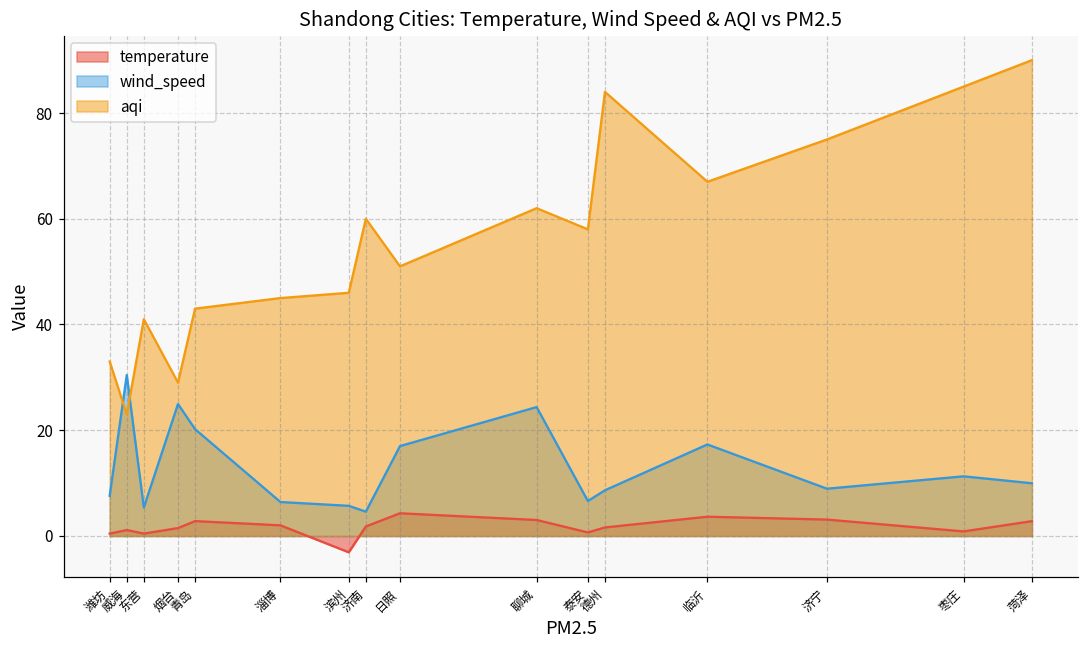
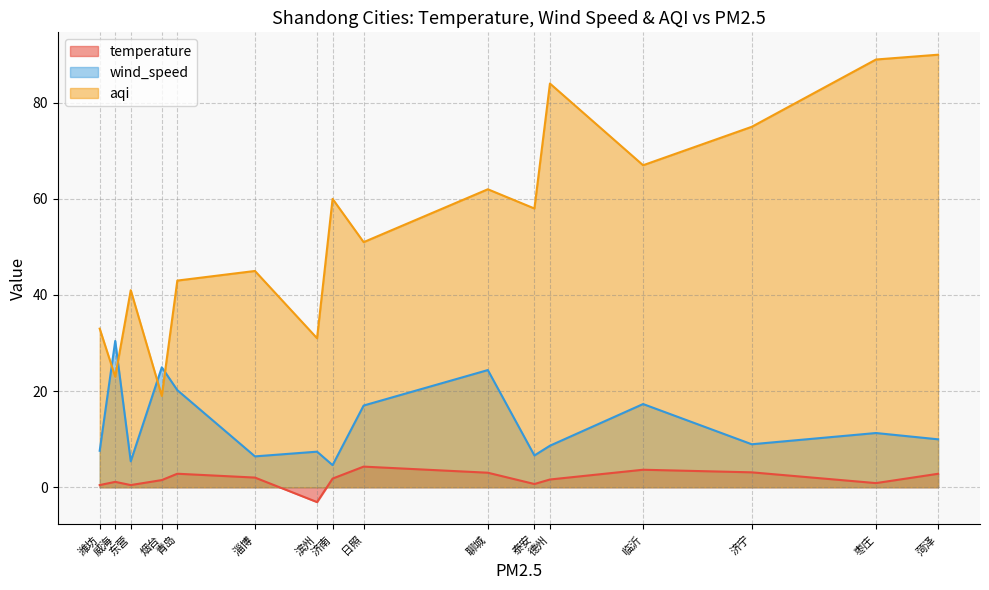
aqi, 烟台: 29 -> 19
wind_speed, 滨州: 6 -> 7
aqi, 滨州: 46 -> 31
aqi, 枣庄: 85 -> 89
